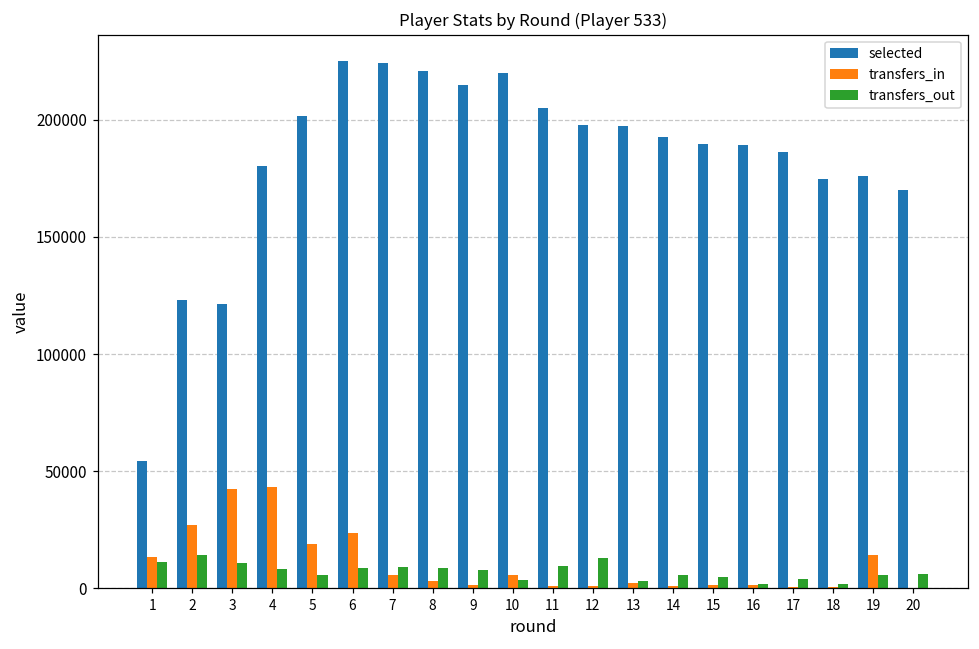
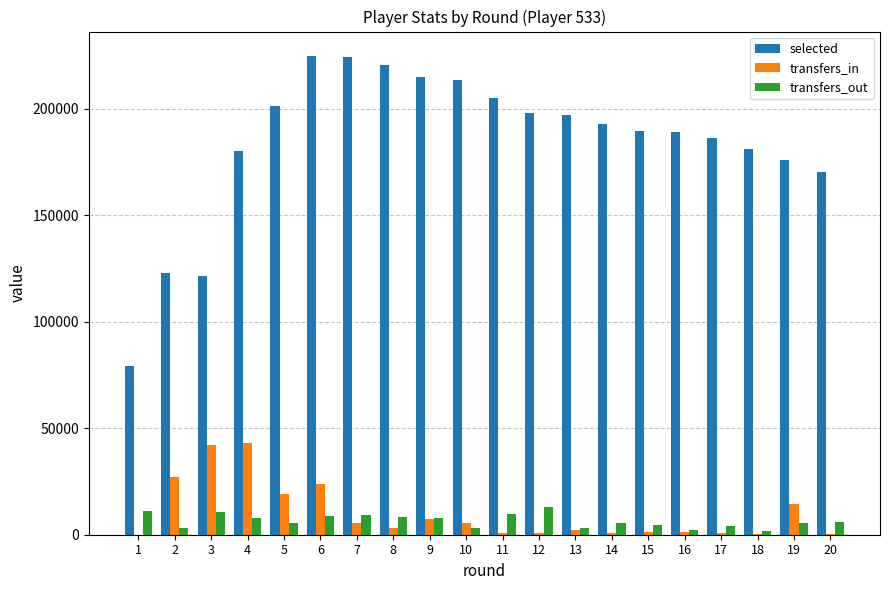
selected, 1: 54000 -> 79000
transfers_in, 1: 13000 -> 0
transfers_out, 2: 14000 -> 3000
transfers_in, 9: 1000 -> 7000
selected, 10: 220000 -> 213000
selected, 18: 175000 -> 181000
